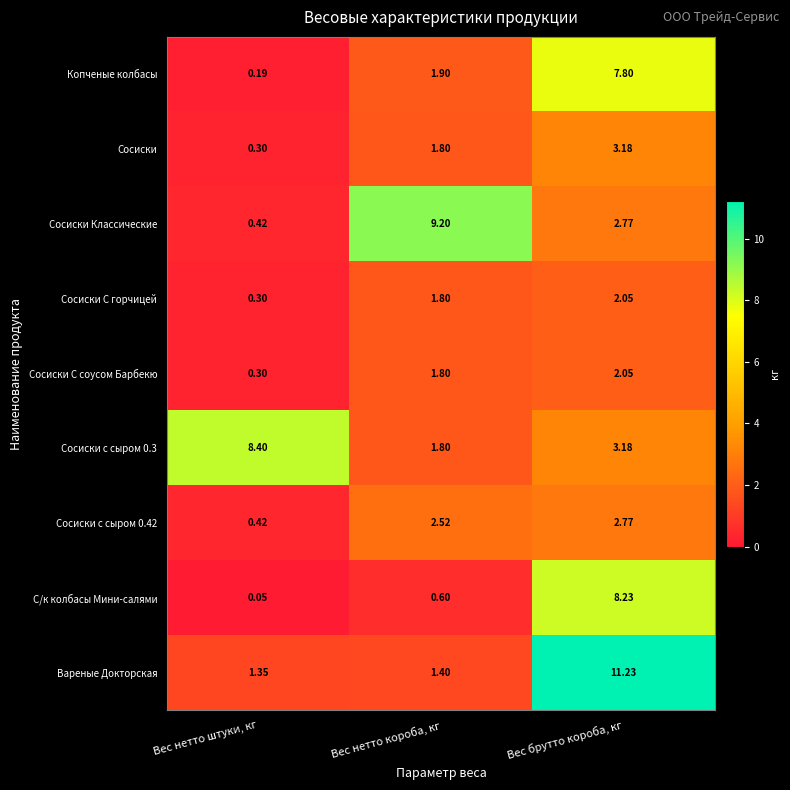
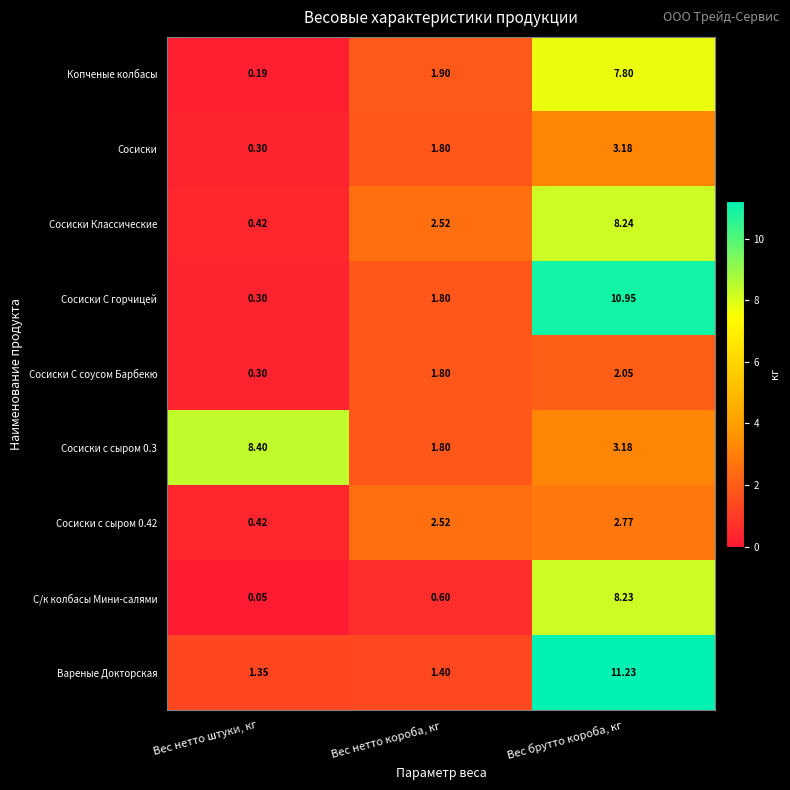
Сосиски Классические, Вес нетто короба, кг: 9.20 -> 2.52
Сосиски Классические, Вес брутто короба, кг: 2.77 -> 8.24
Сосиски С горчицей, Вес брутто короба, кг: 2.05 -> 10.95
